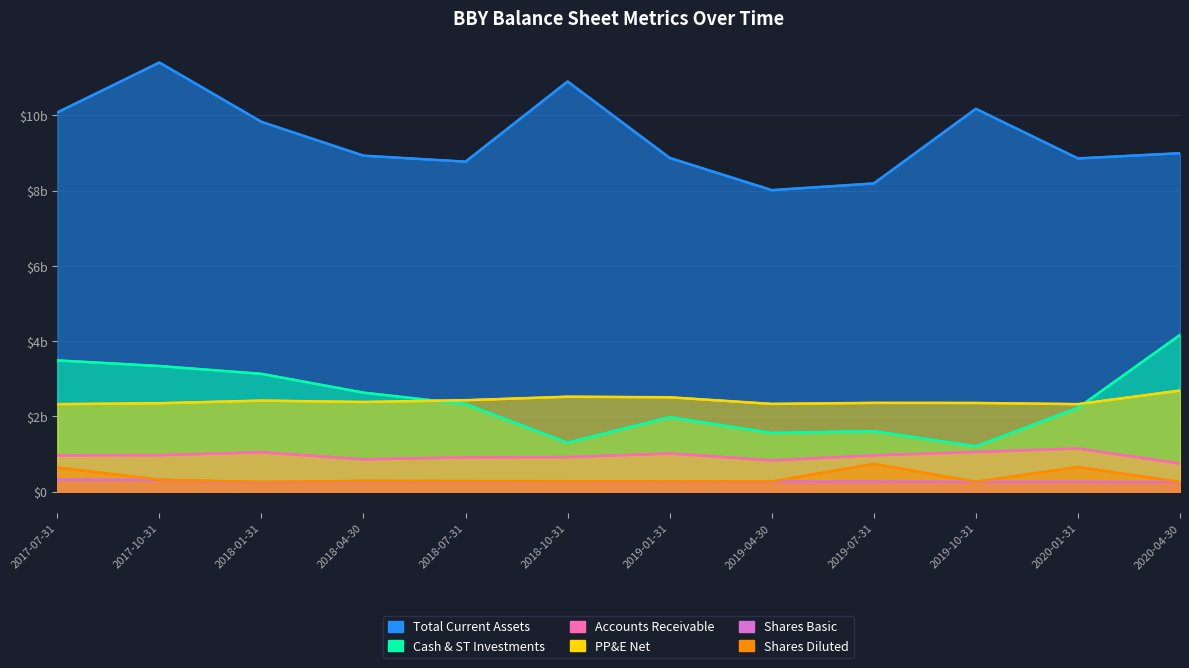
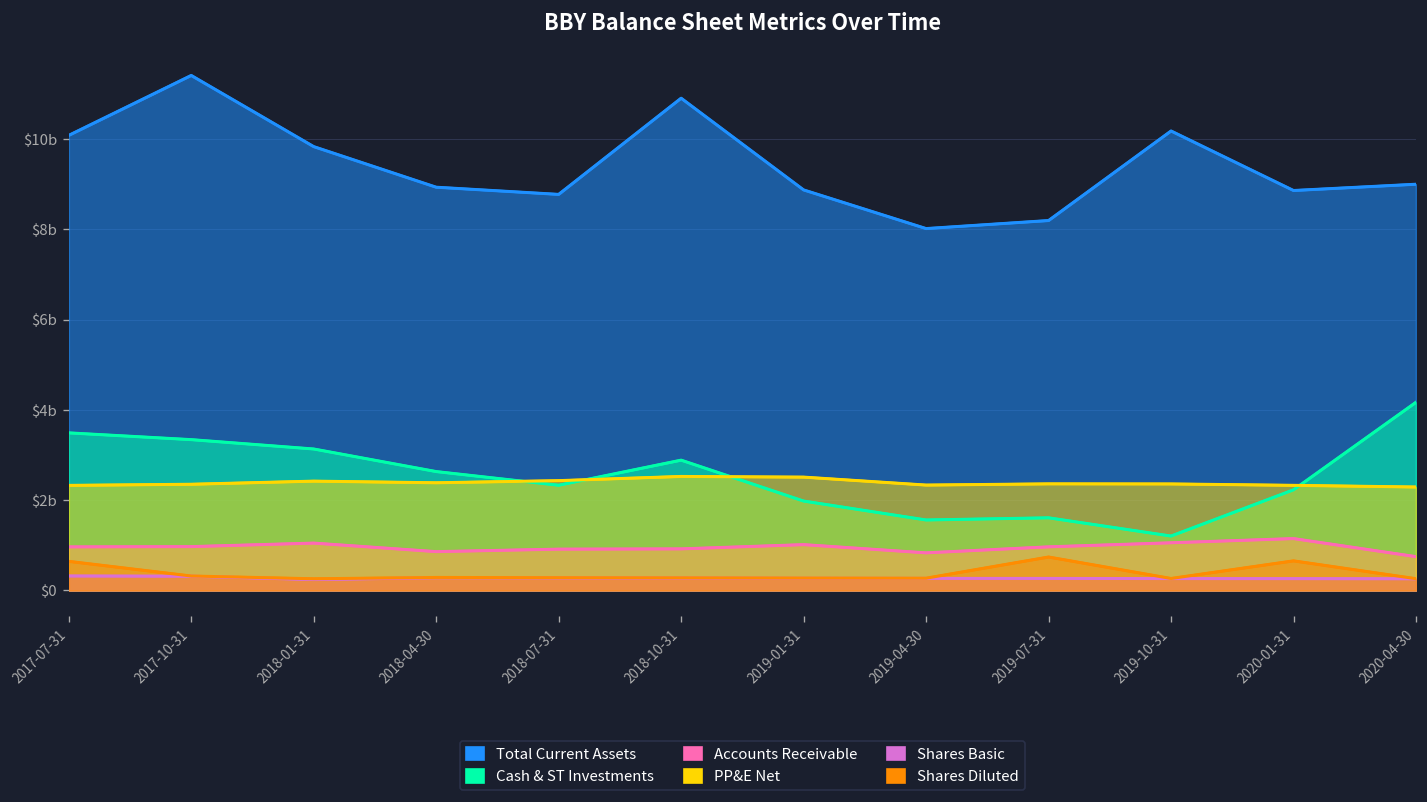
Cash & ST Investments, 2018-10-31: $1.3b -> $2.9b
PP&E Net, 2020-04-30: $2.7b -> $2.3b
